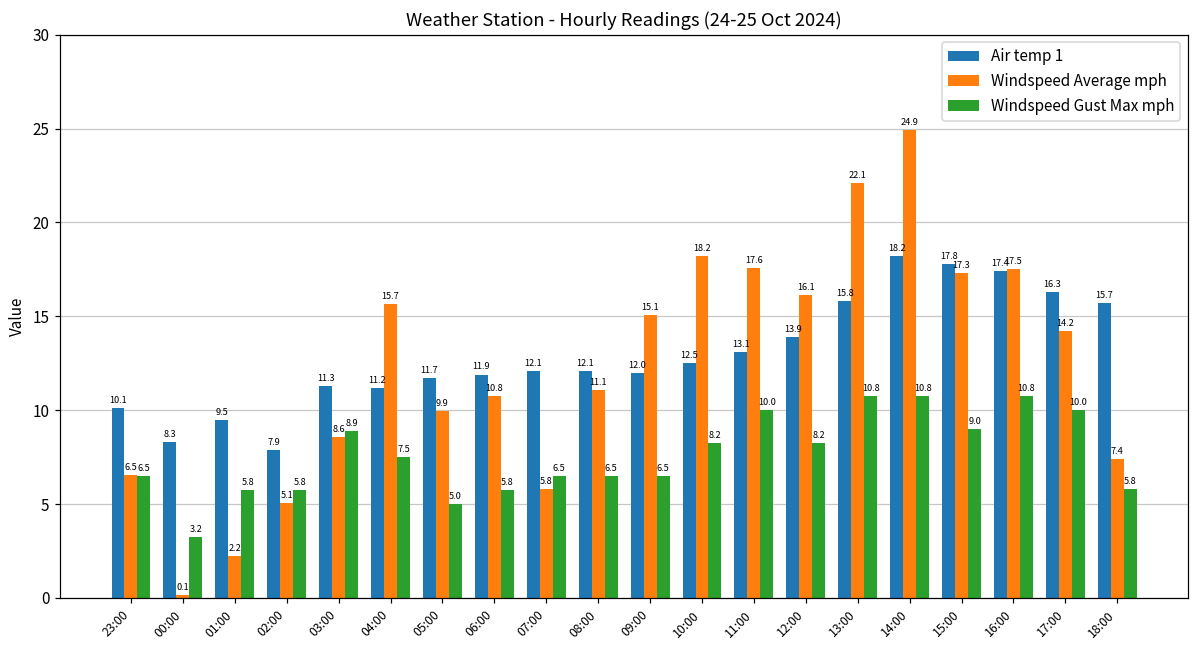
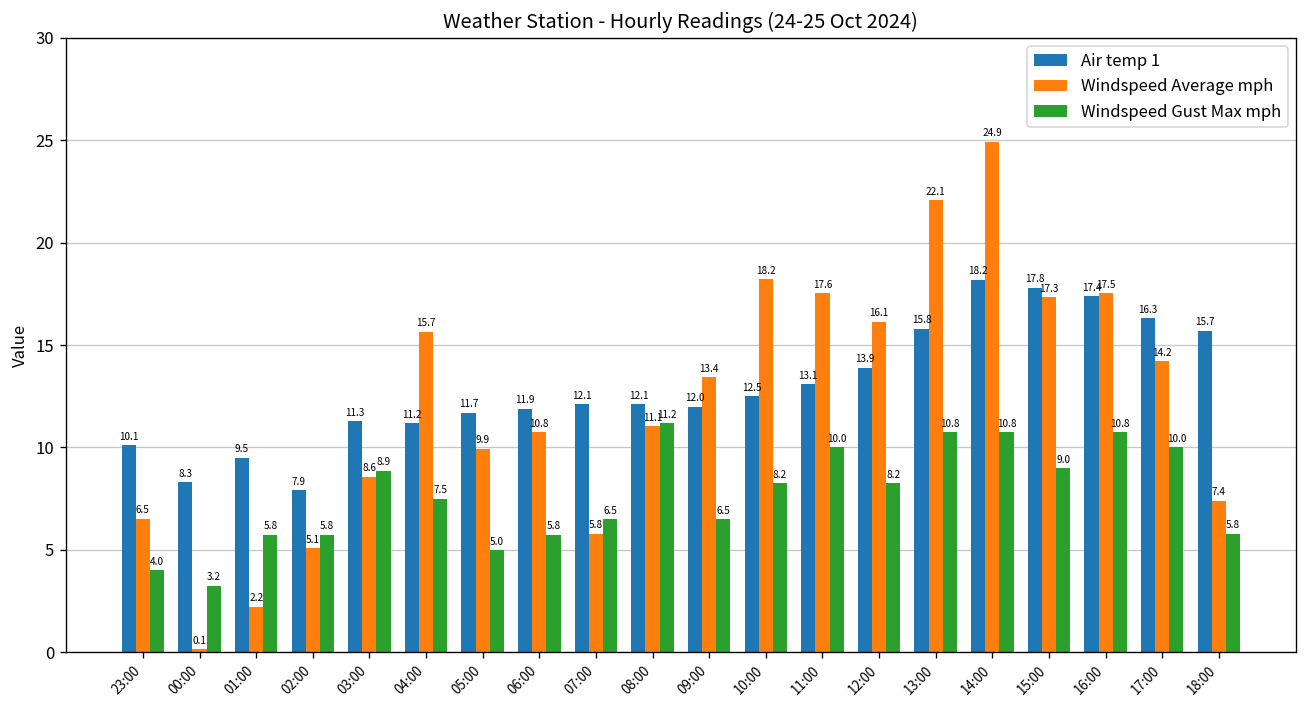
Windspeed Gust Max mph, 23:00: 6.5 -> 4.0
Windspeed Gust Max mph, 08:00: 6.5 -> 11.2
Windspeed Average mph, 09:00: 15.1 -> 13.4
